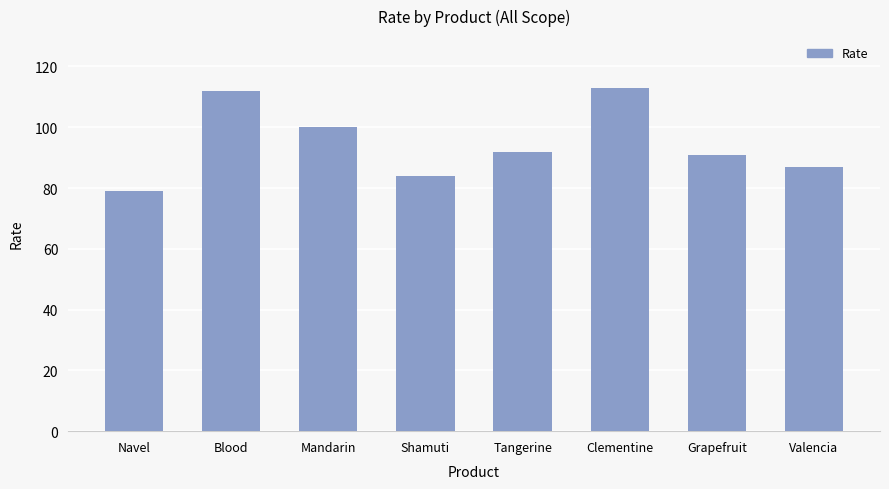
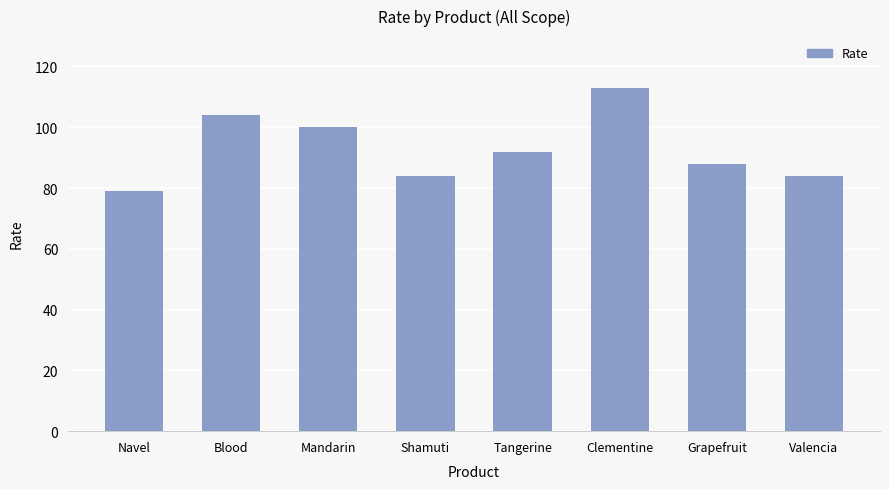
Blood: 112 -> 104
Grapefruit: 91 -> 88
Valencia: 87 -> 84
